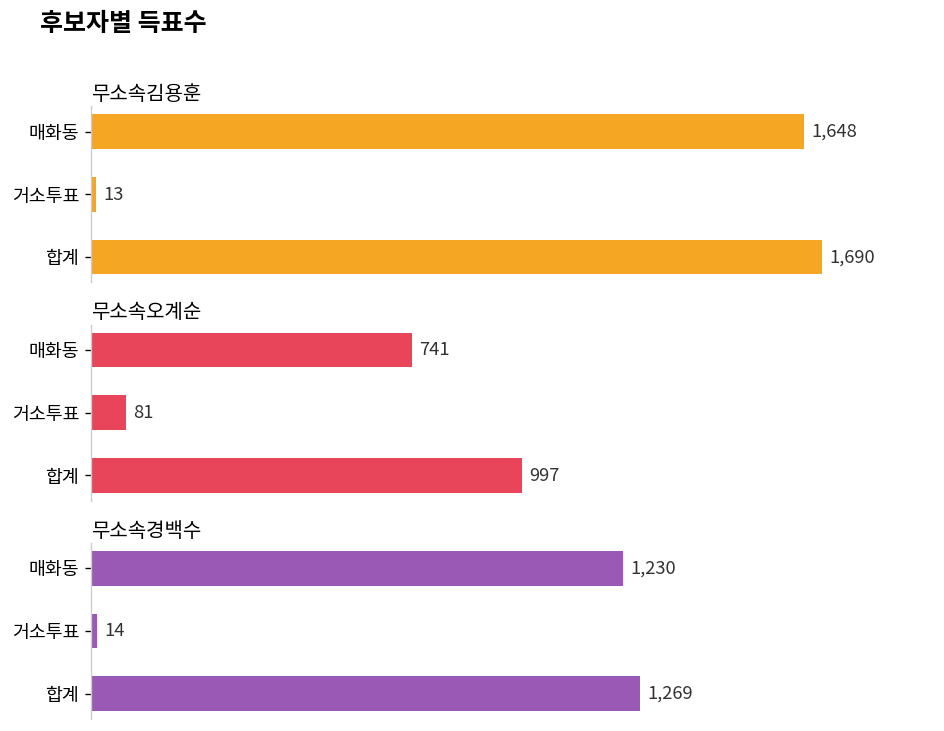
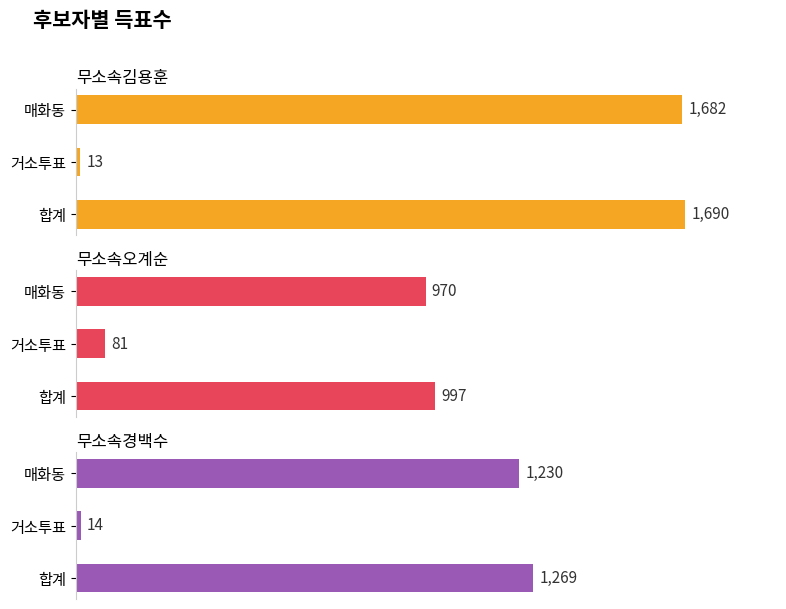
무소속김용훈, 매화동: 1,648 -> 1,682
무소속오계순, 매화동: 741 -> 970
